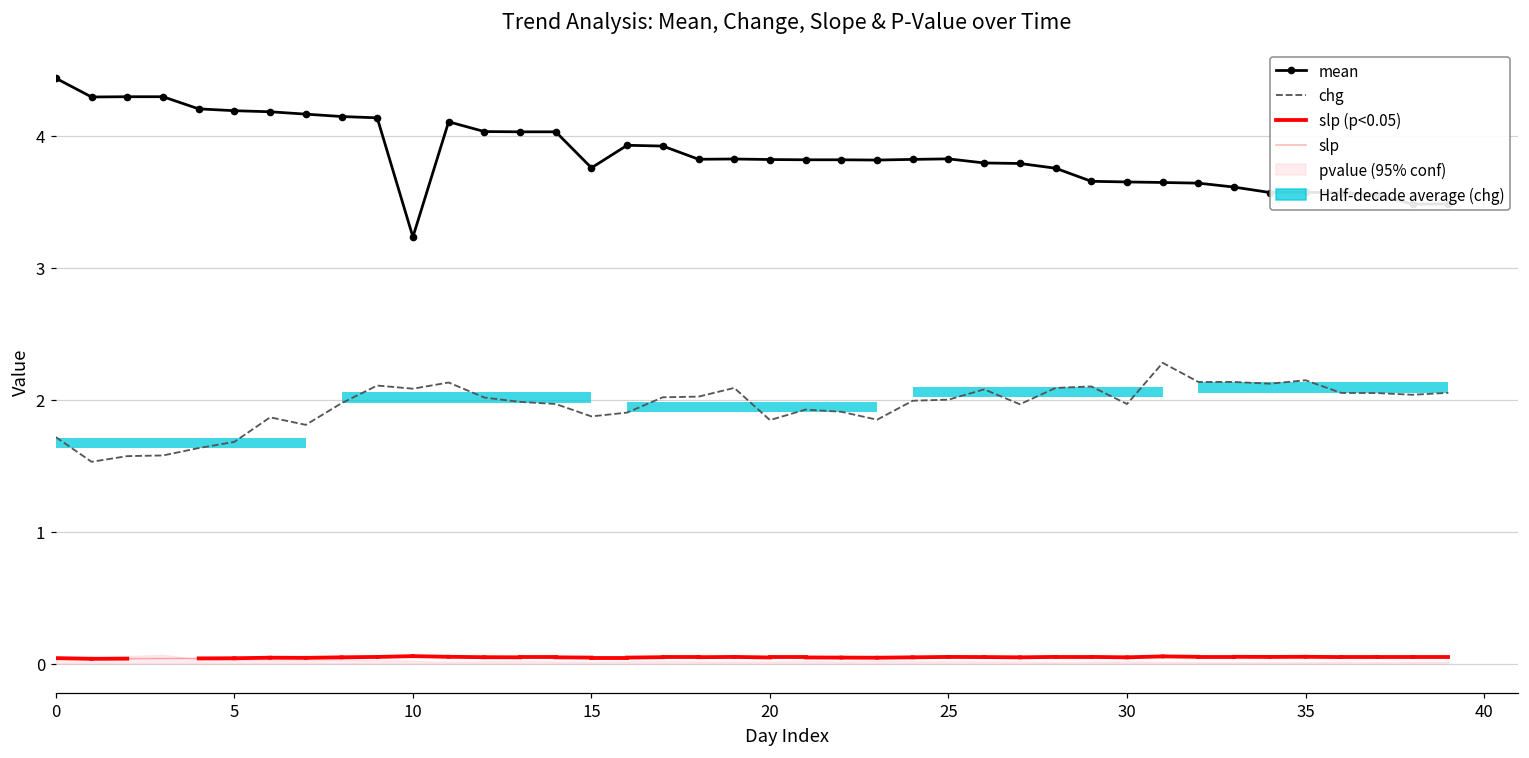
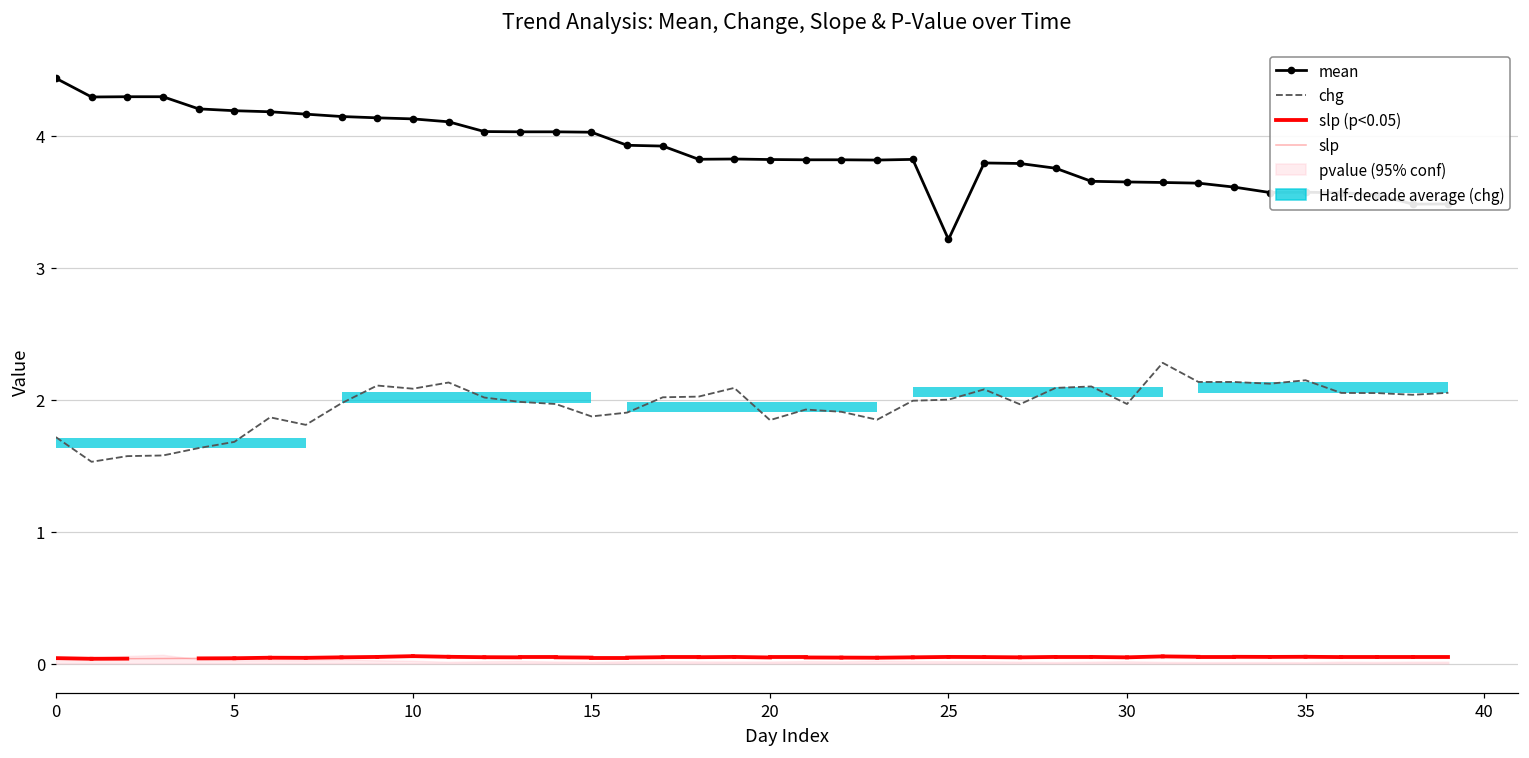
mean, 10: 3.23 -> 4.13
mean, 15: 3.76 -> 4.03
mean, 25: 3.83 -> 3.21
